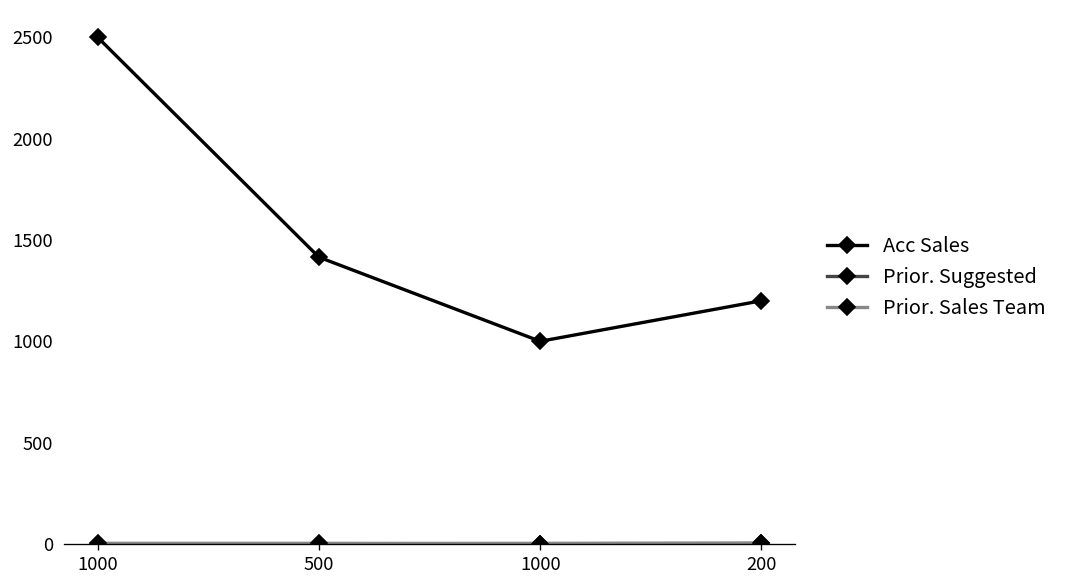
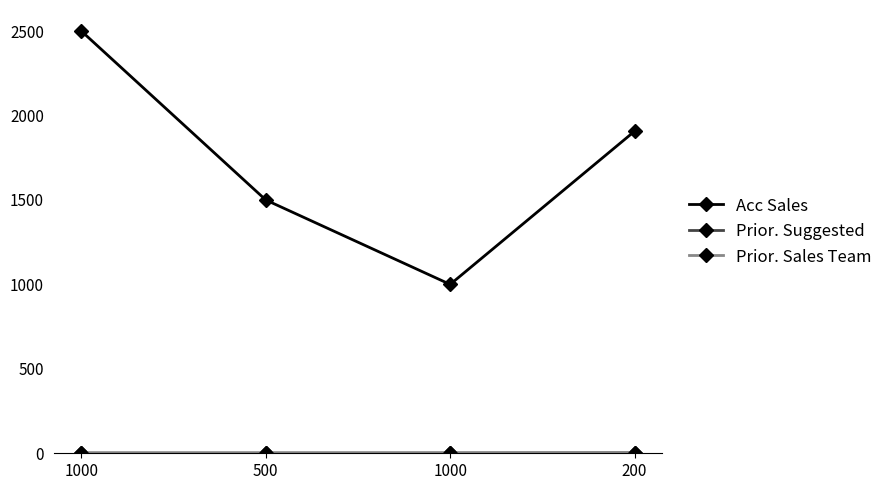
Acc Sales, 500: 1420 -> 1500
Acc Sales, 200: 1200 -> 1910
